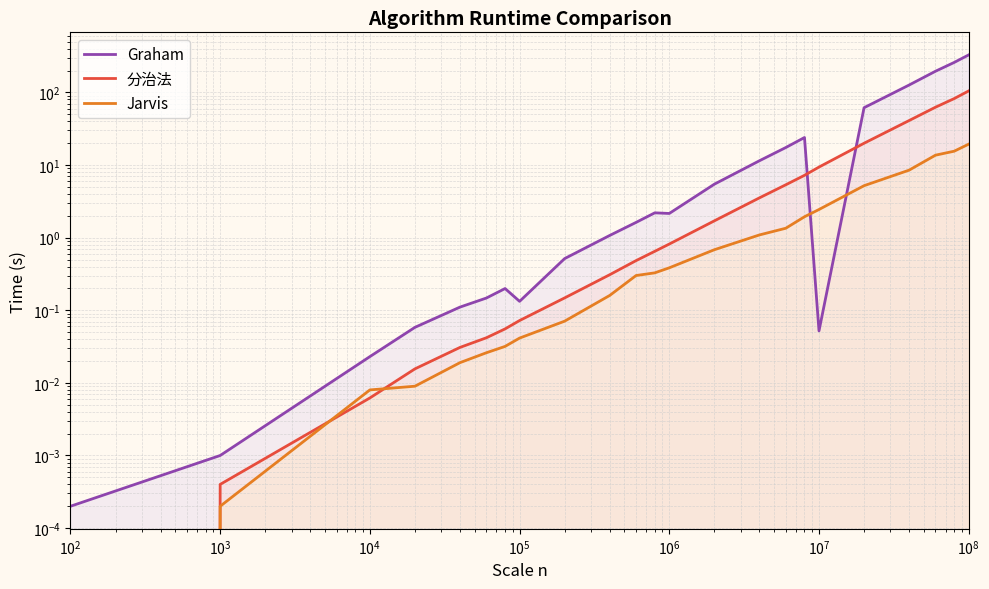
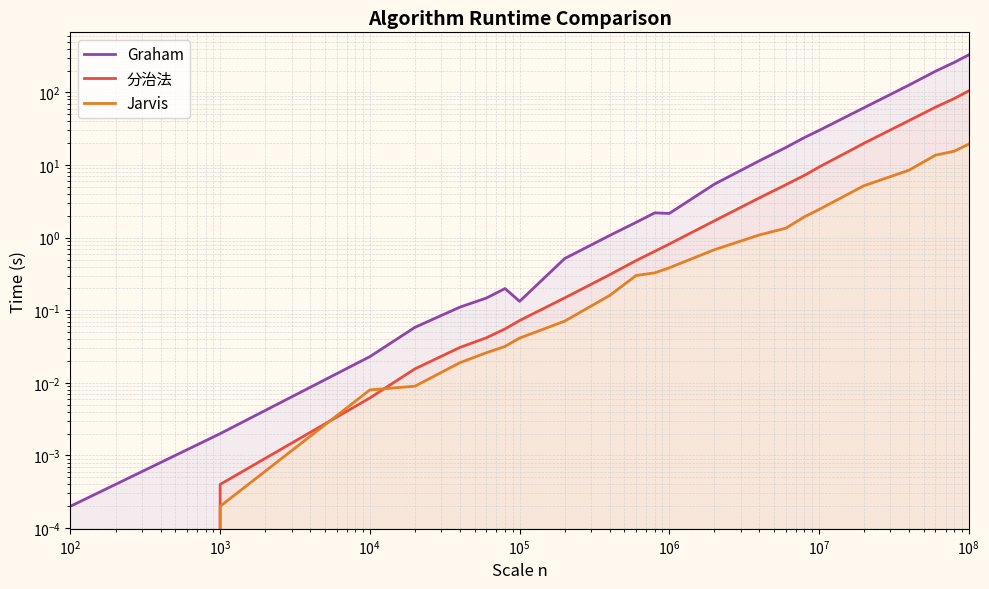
Graham, 10^3: 0.001 -> 0.002
Graham, 10^7: 0.05 -> 30
